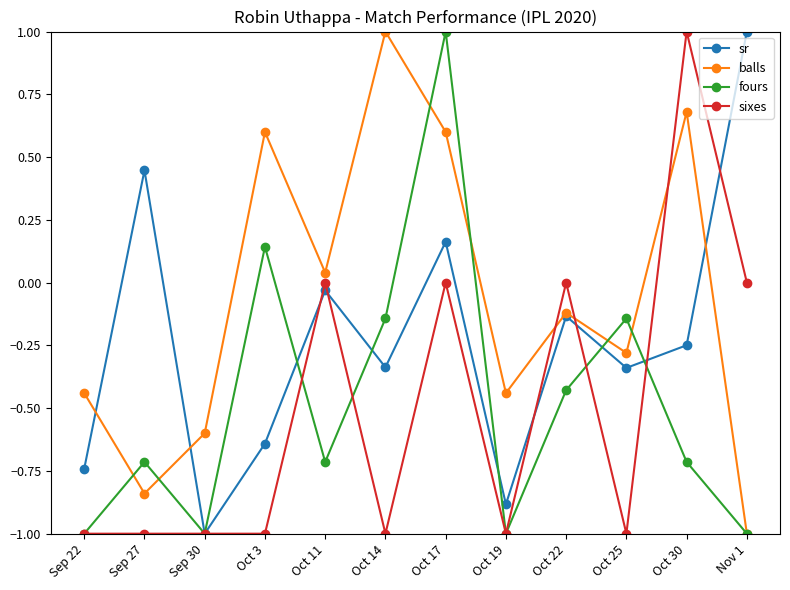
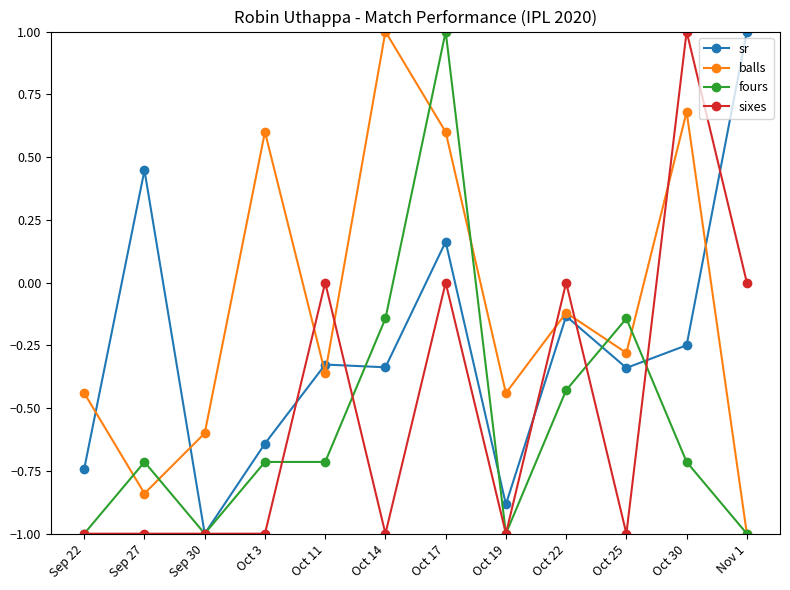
fours, Oct 3: 0.14 -> -0.71
sr, Oct 11: -0.03 -> -0.33
balls, Oct 11: 0.04 -> -0.36
